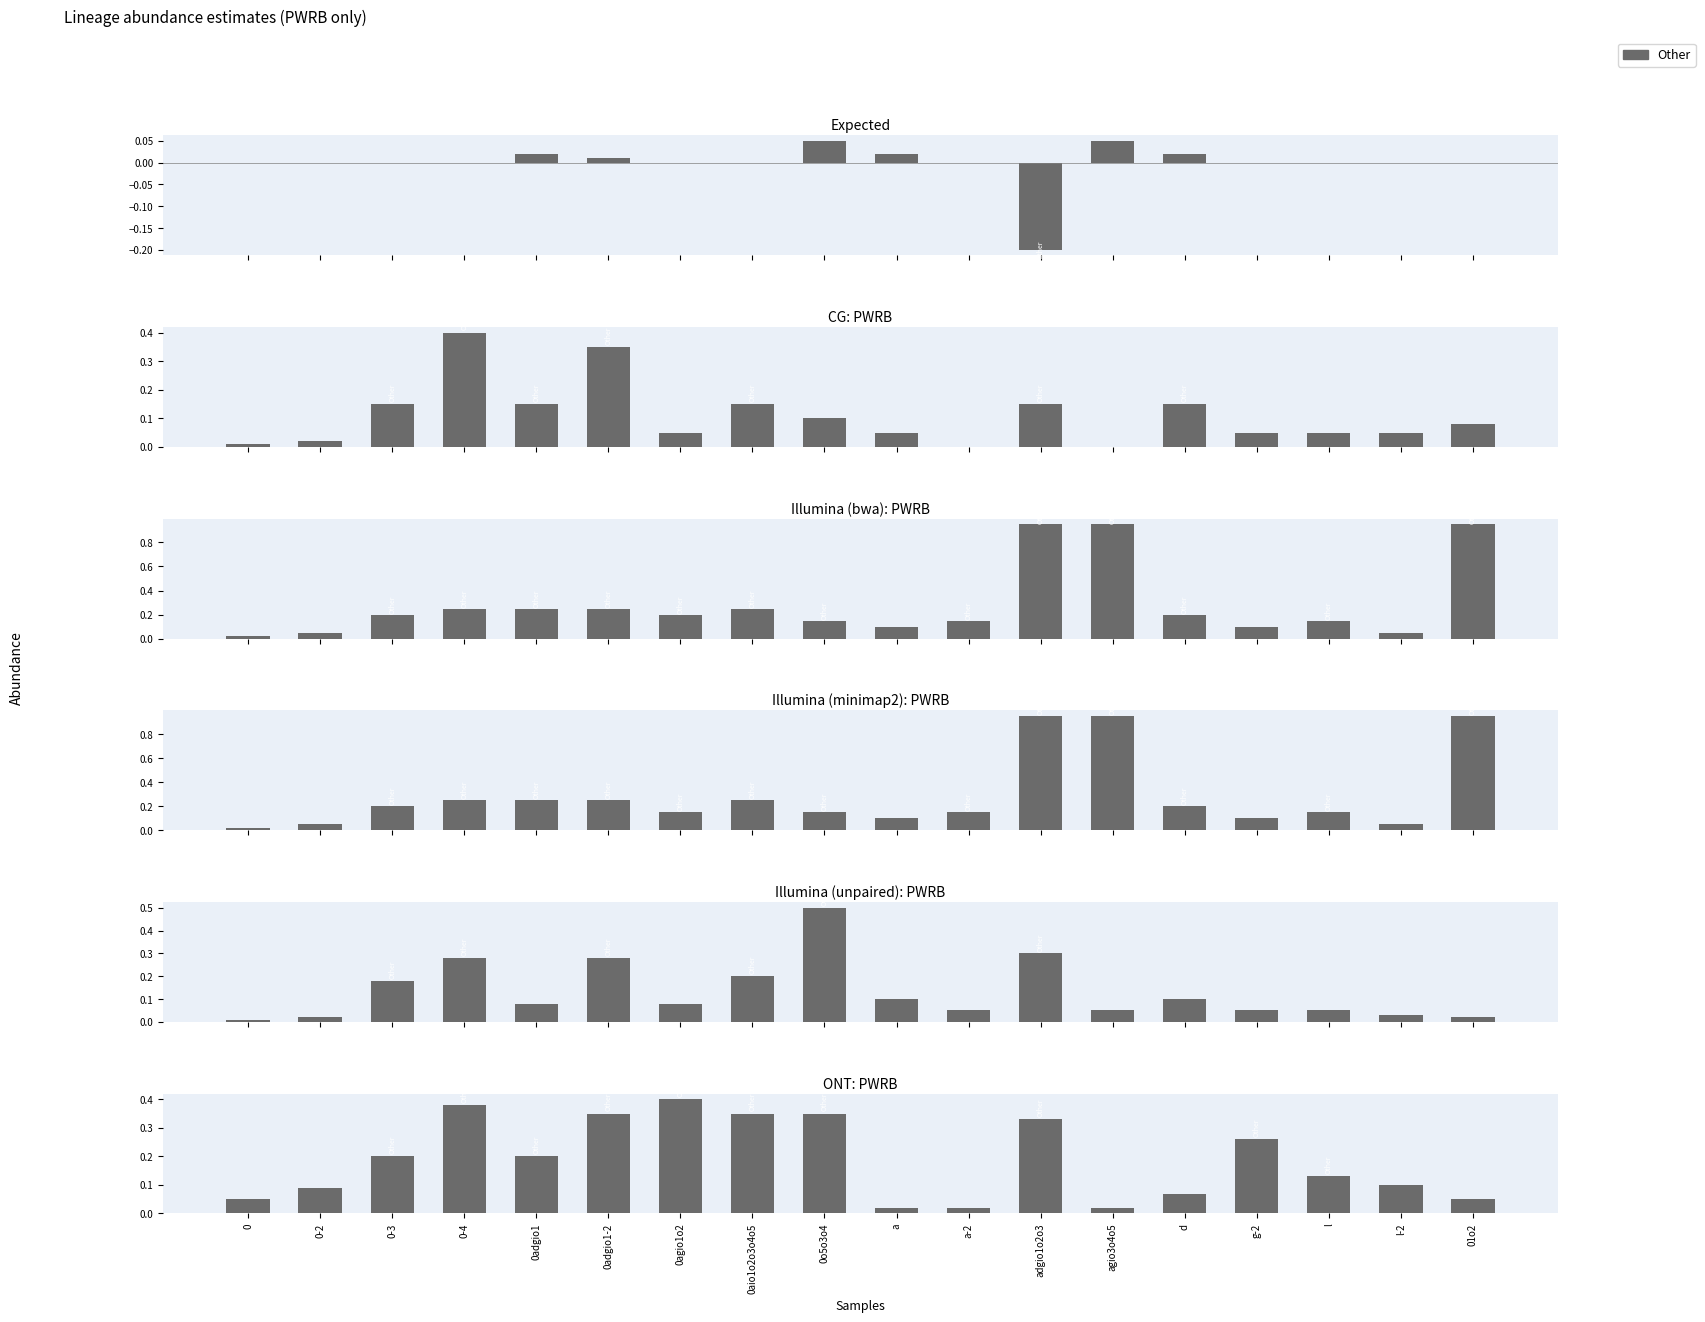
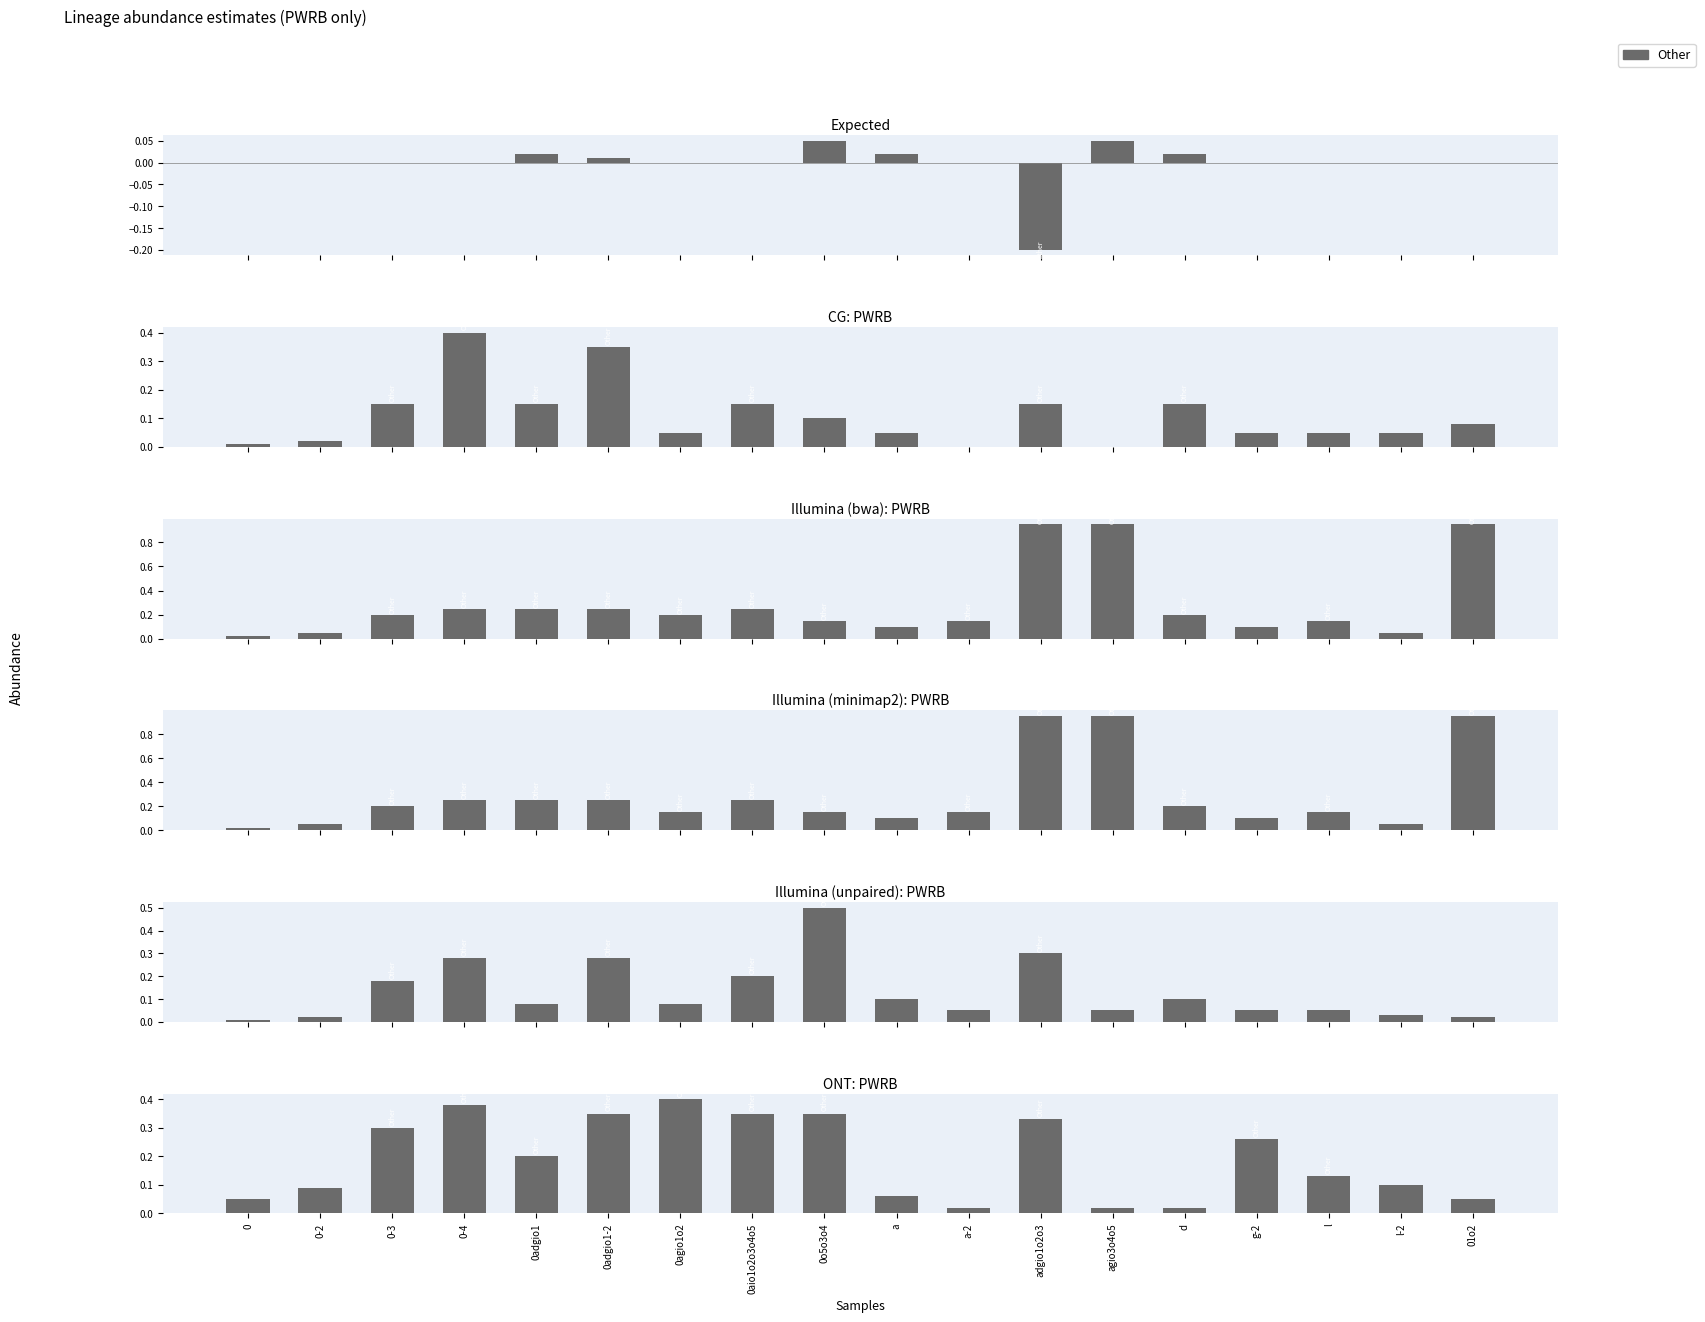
ONT: PWRB, 0-3: 0.2 -> 0.3
ONT: PWRB, a: 0.02 -> 0.06
ONT: PWRB, d: 0.07 -> 0.02
